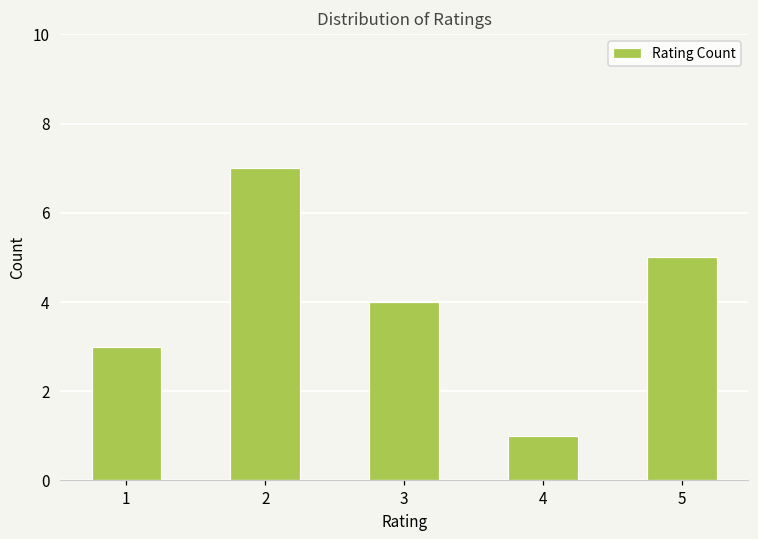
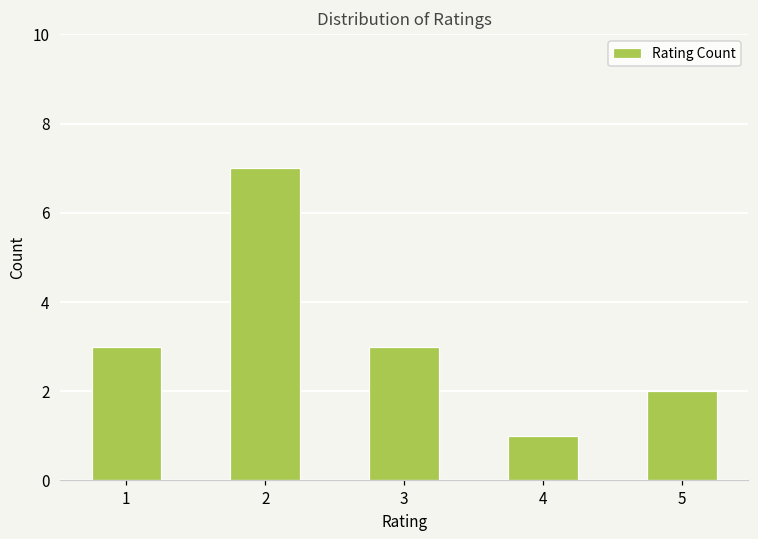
3: 4 -> 3
5: 5 -> 2
